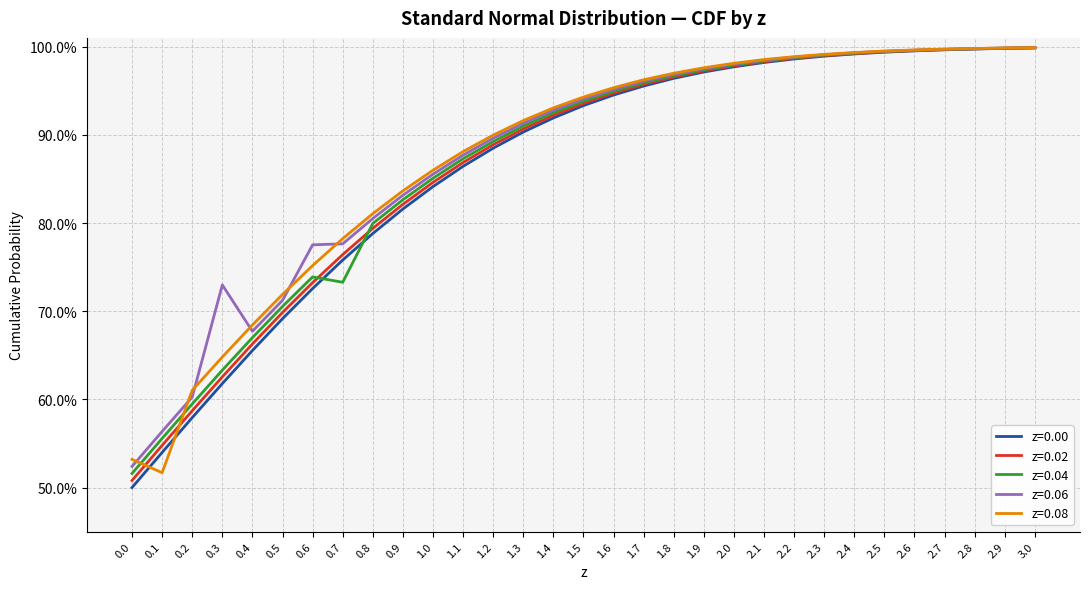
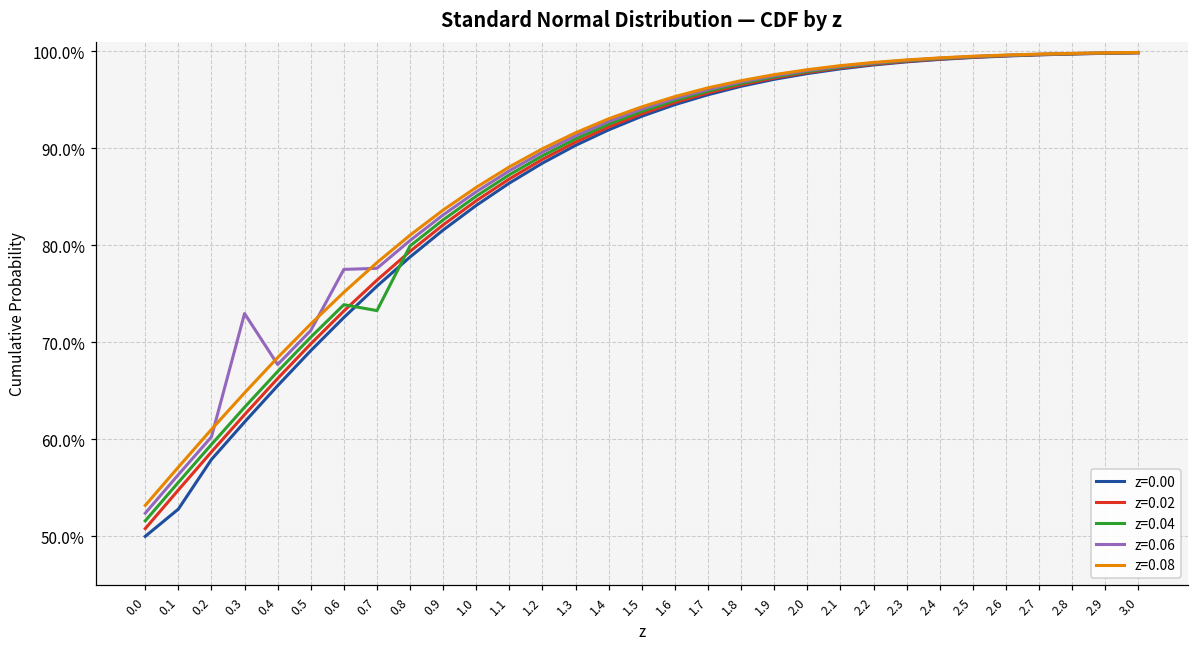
z=0.00, 0.1: 54% -> 53%
z=0.08, 0.1: 52% -> 57%
